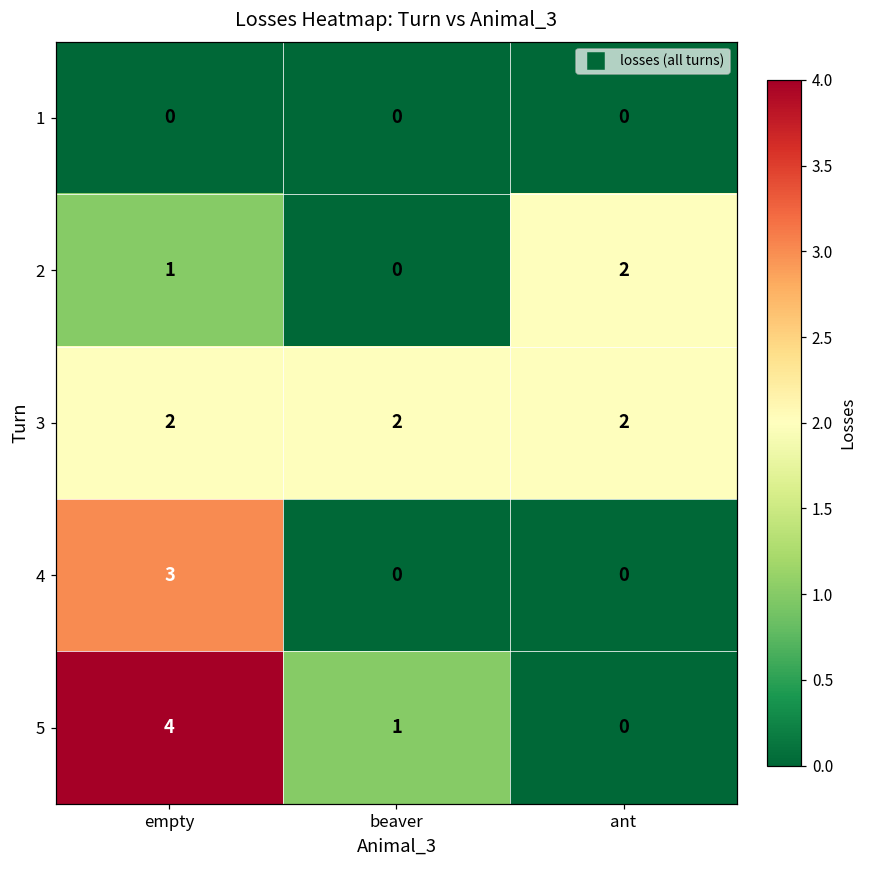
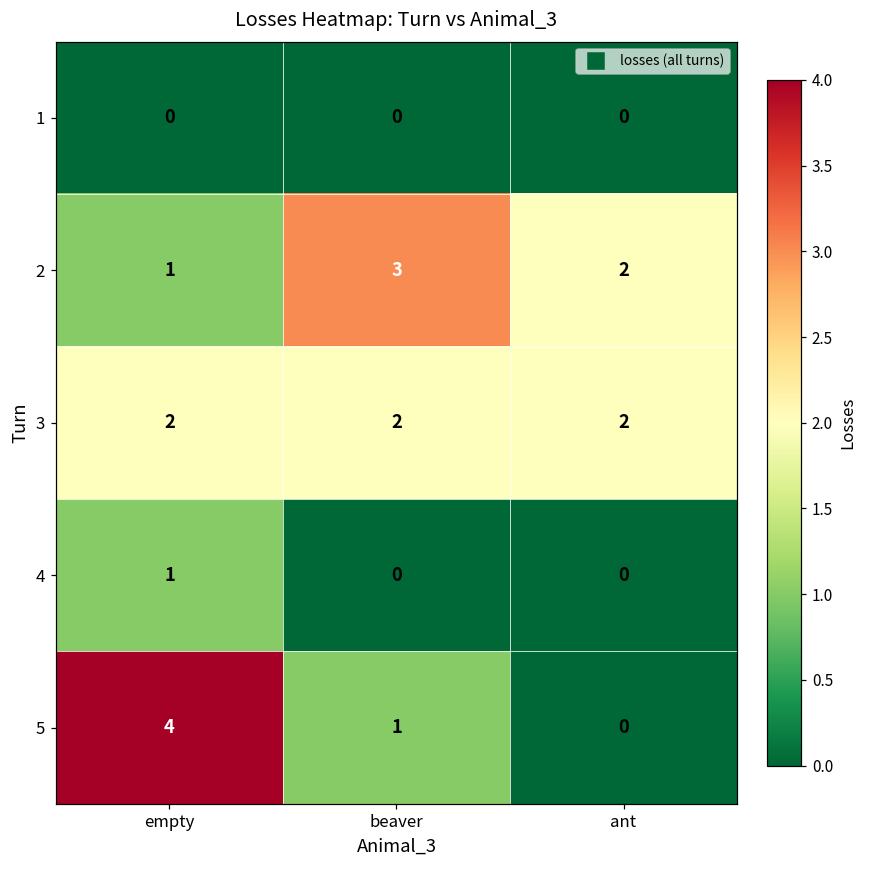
2, beaver: 0 -> 3
4, empty: 3 -> 1
